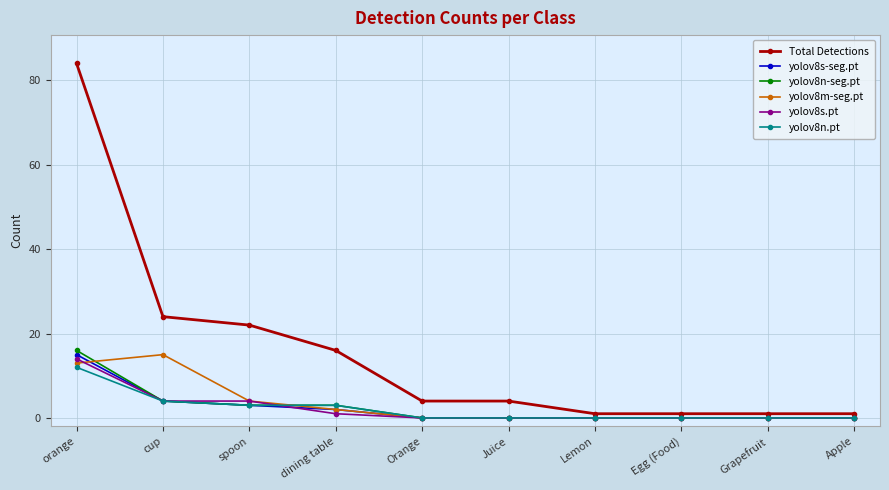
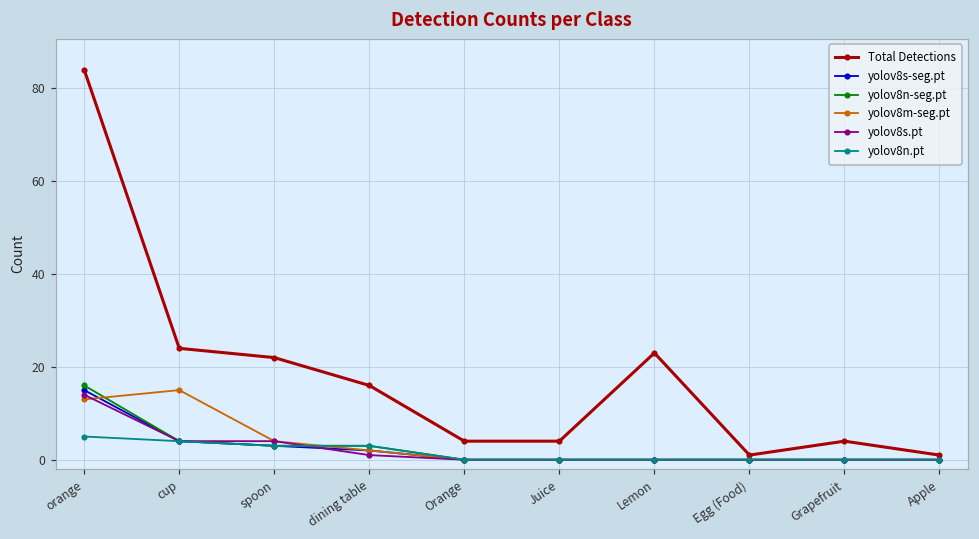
yolov8n.pt, orange: 12 -> 5
Total Detections, Lemon: 1 -> 23
Total Detections, Grapefruit: 1 -> 4
